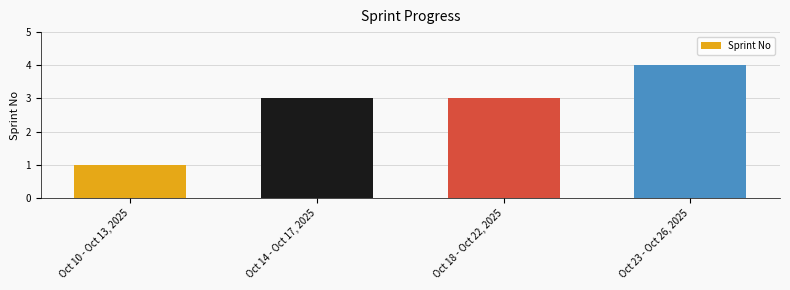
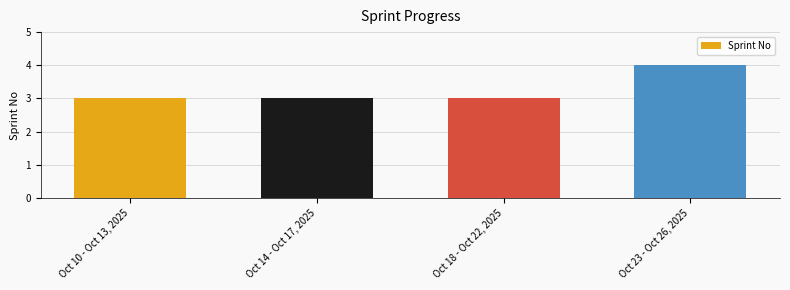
Oct 10 - Oct 13, 2025: 1 -> 3
